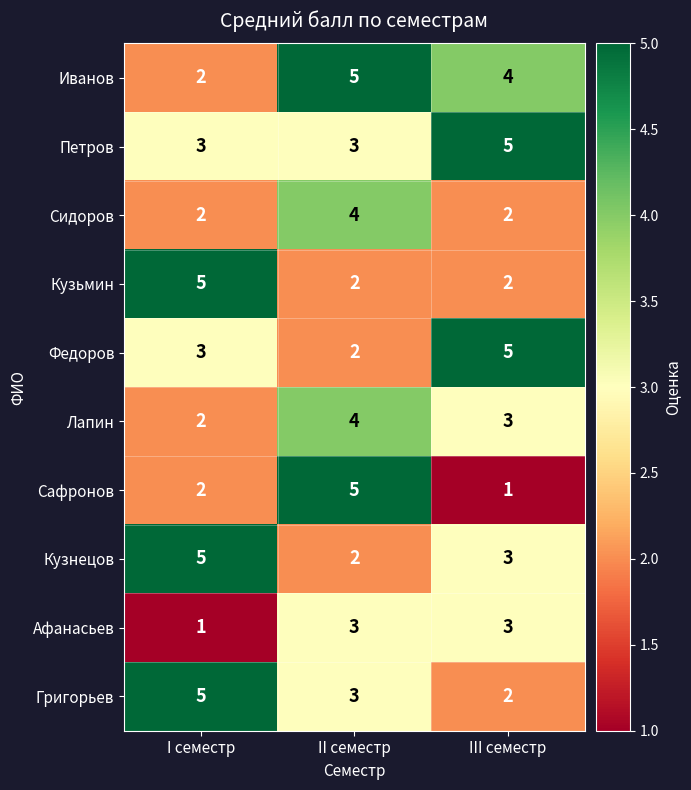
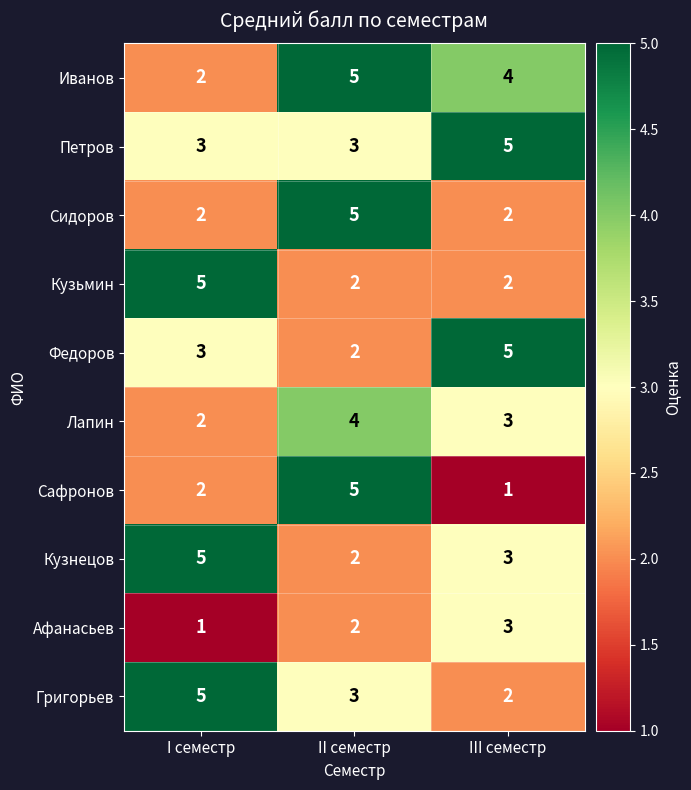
Сидоров, II семестр: 4 -> 5
Афанасьев, II семестр: 3 -> 2
